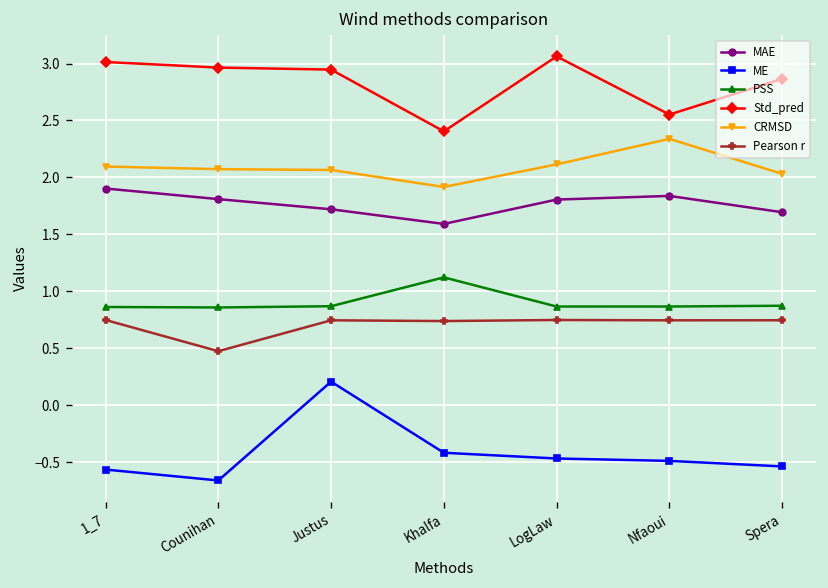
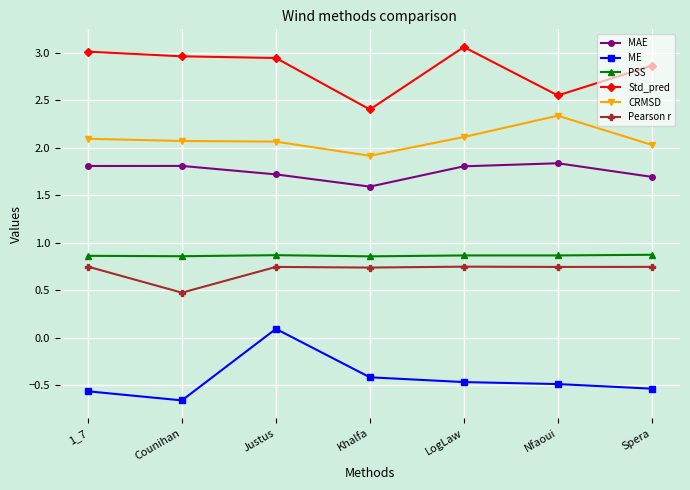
MAE, 1_7: 1.9 -> 1.8
ME, Justus: 0.2 -> 0.1
PSS, Khalfa: 1.1 -> 0.9
